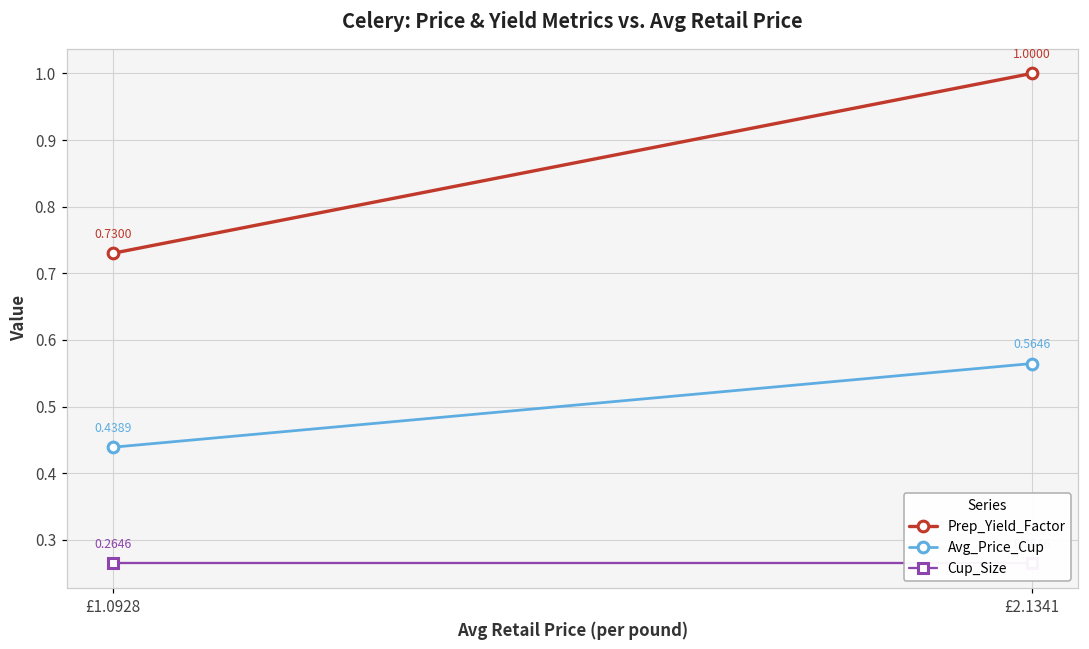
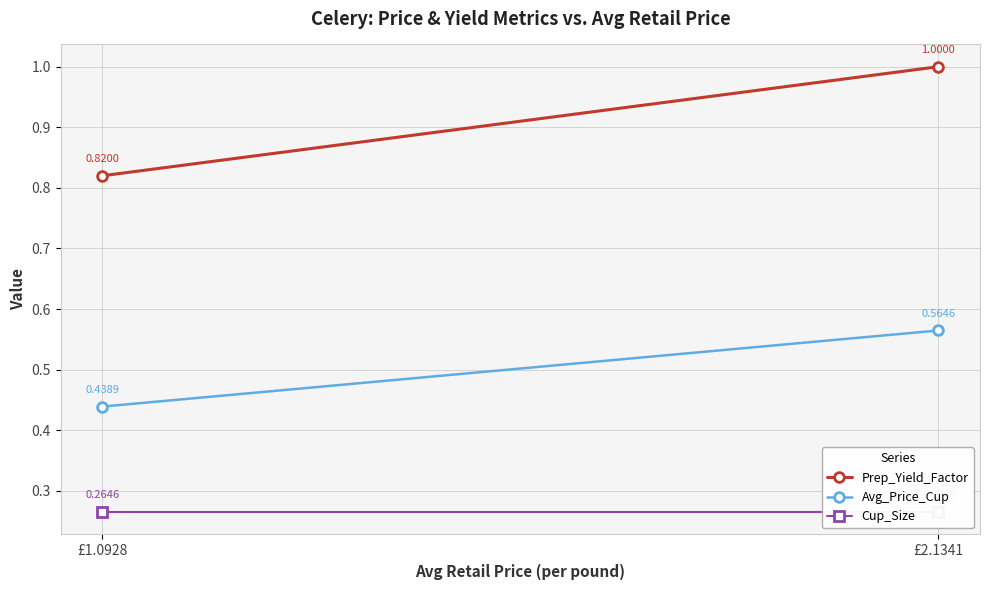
Prep_Yield_Factor, £1.0928: 0.7300 -> 0.8200
